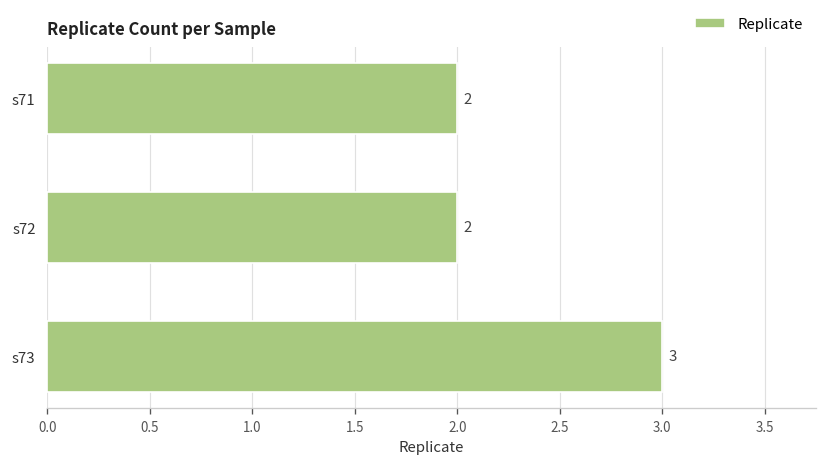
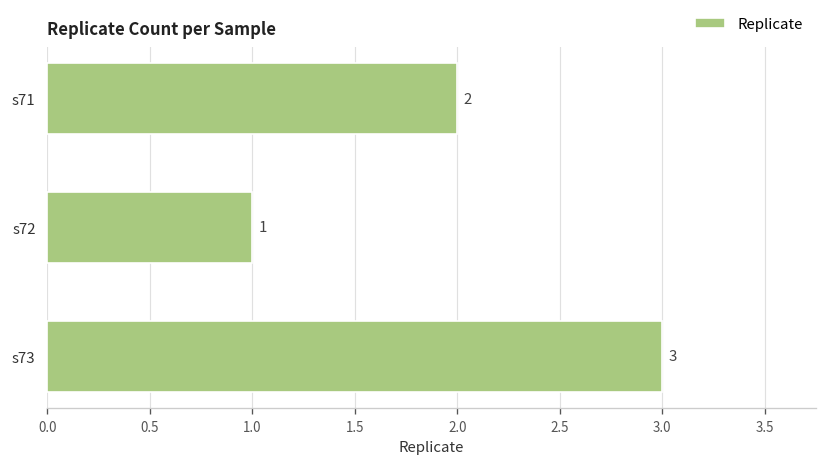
s72: 2 -> 1
